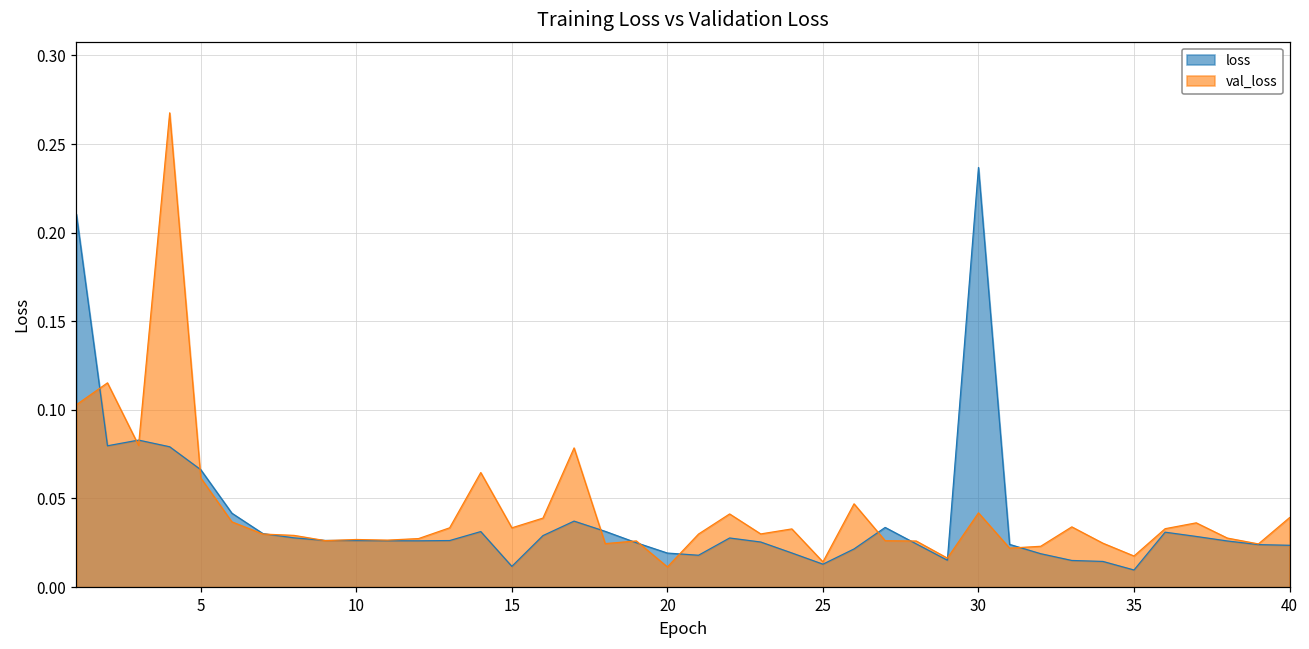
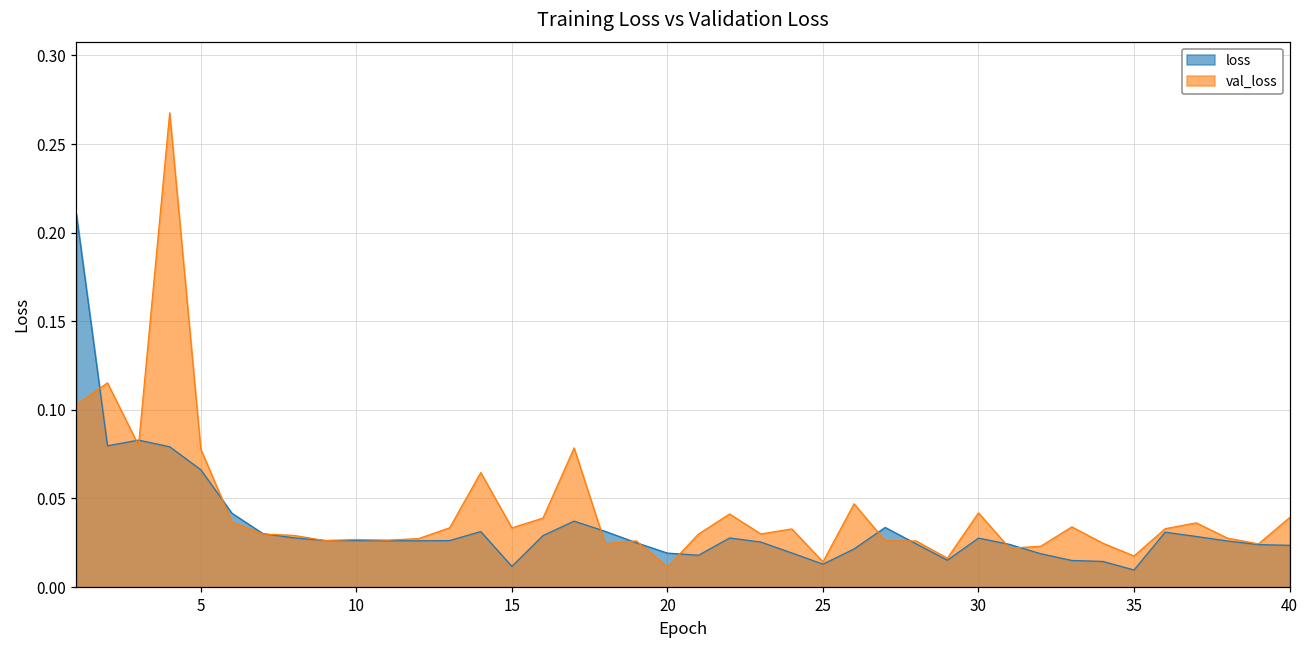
val_loss, 5: 0.062 -> 0.078
loss, 30: 0.237 -> 0.028
